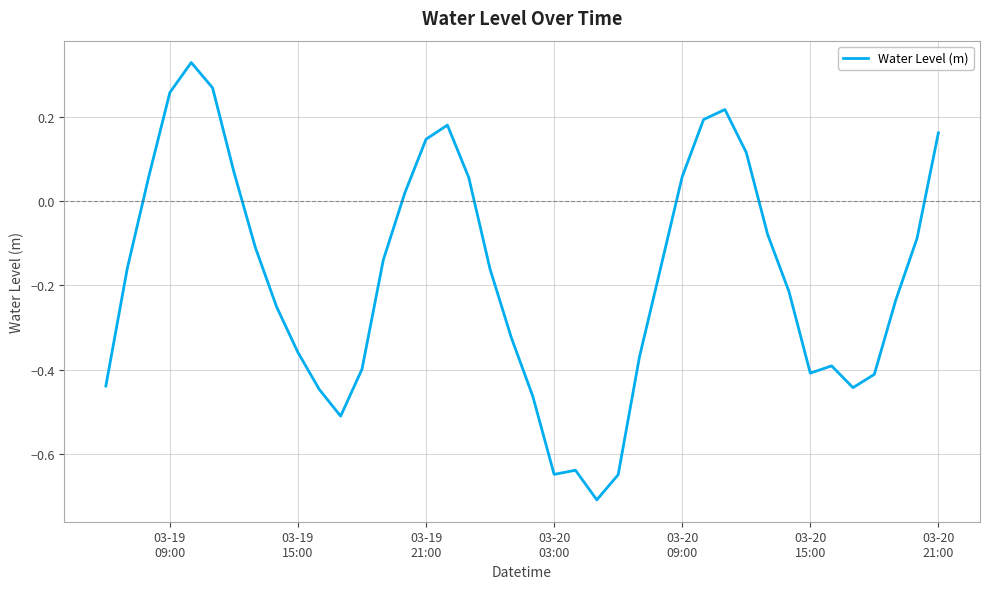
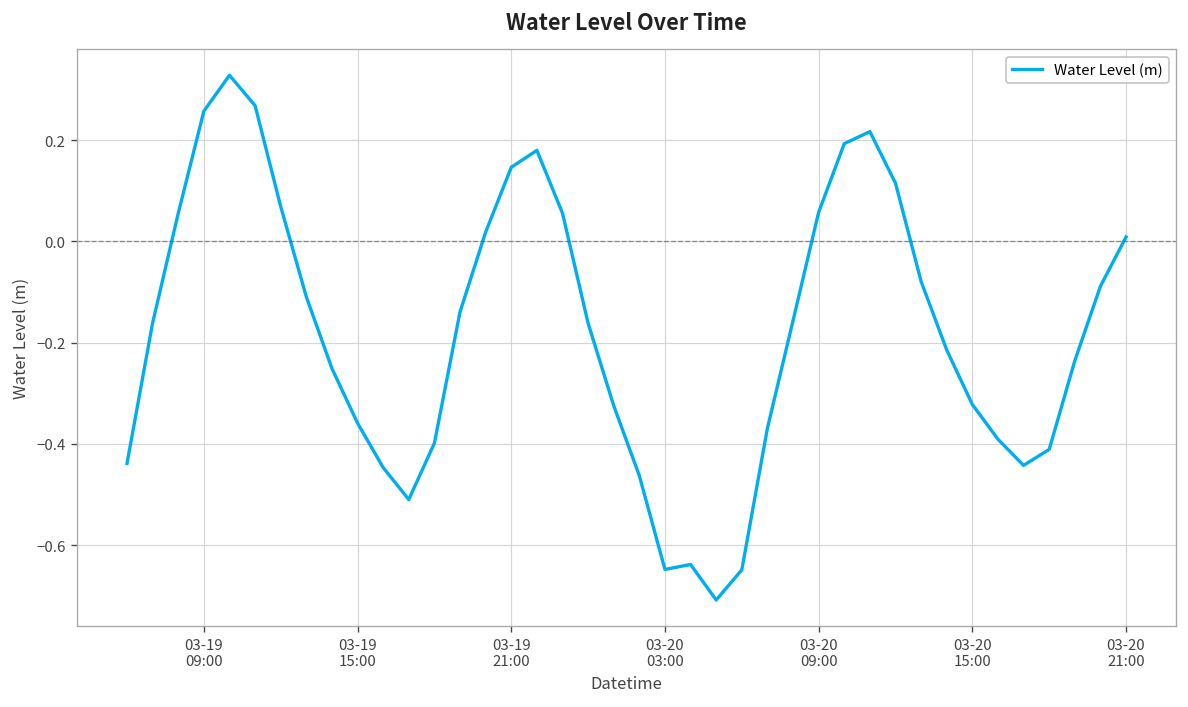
03-20 15:00: -0.41 -> -0.32
03-20 21:00: 0.16 -> 0.01
